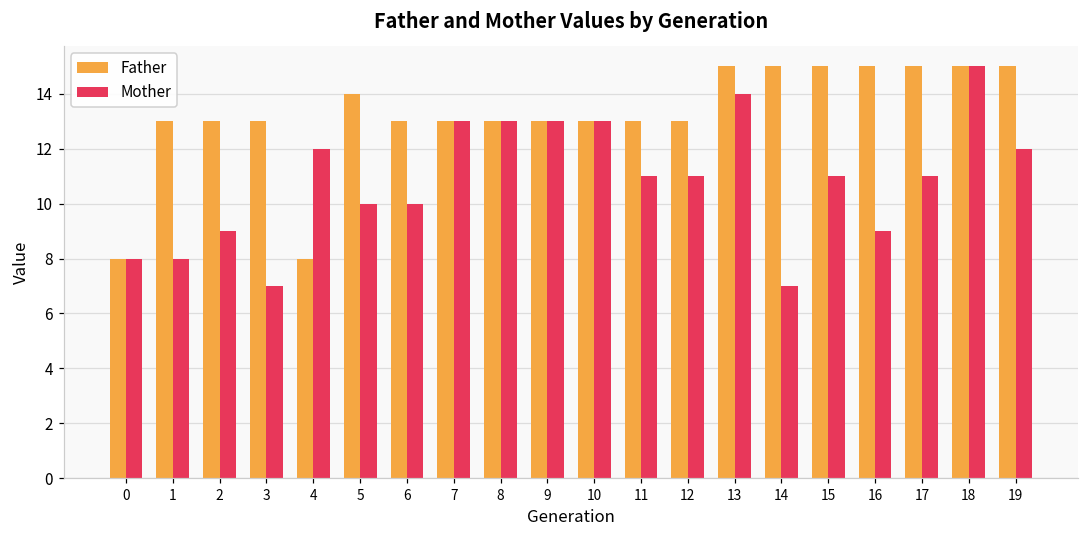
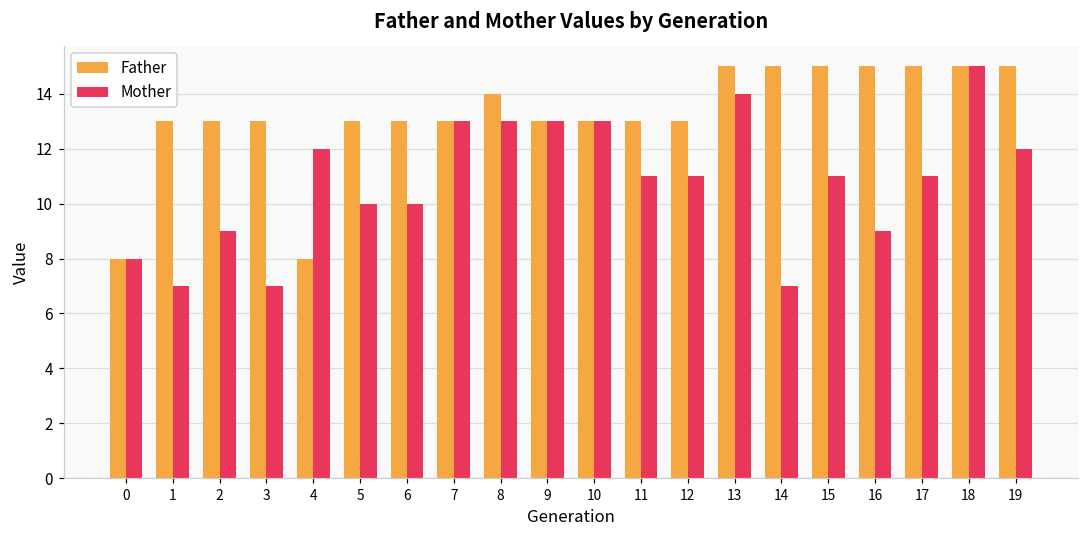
Mother, 1: 8 -> 7
Father, 5: 14 -> 13
Father, 8: 13 -> 14
